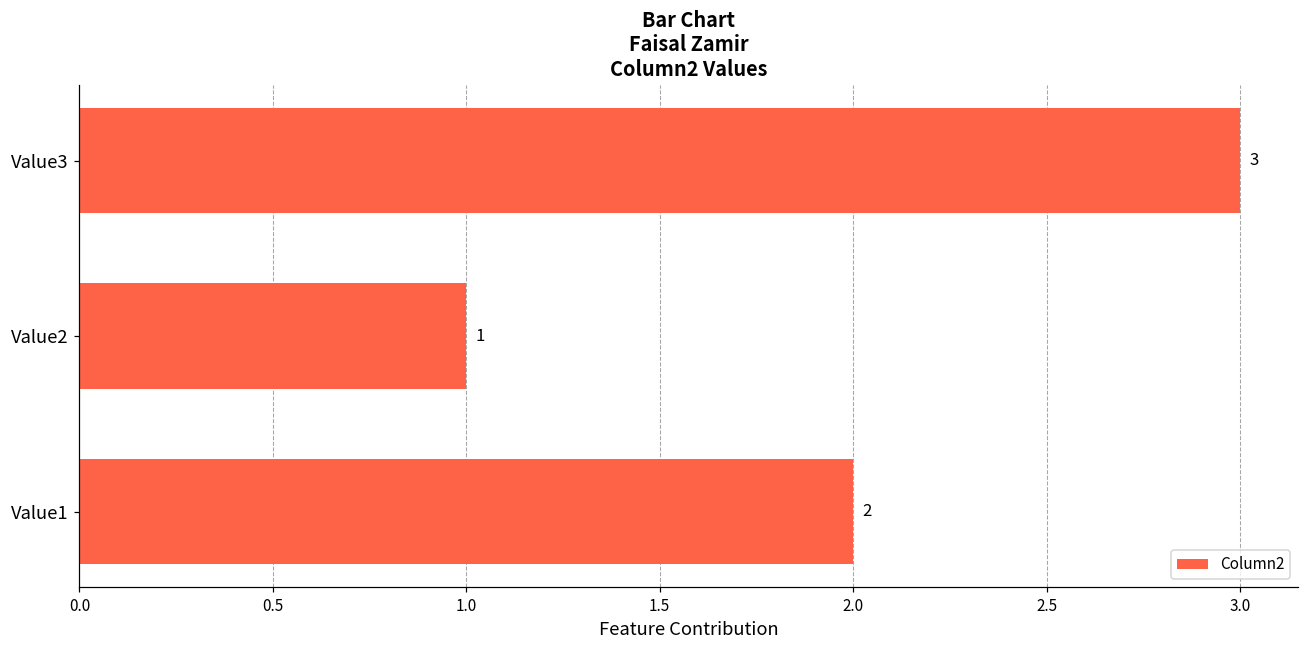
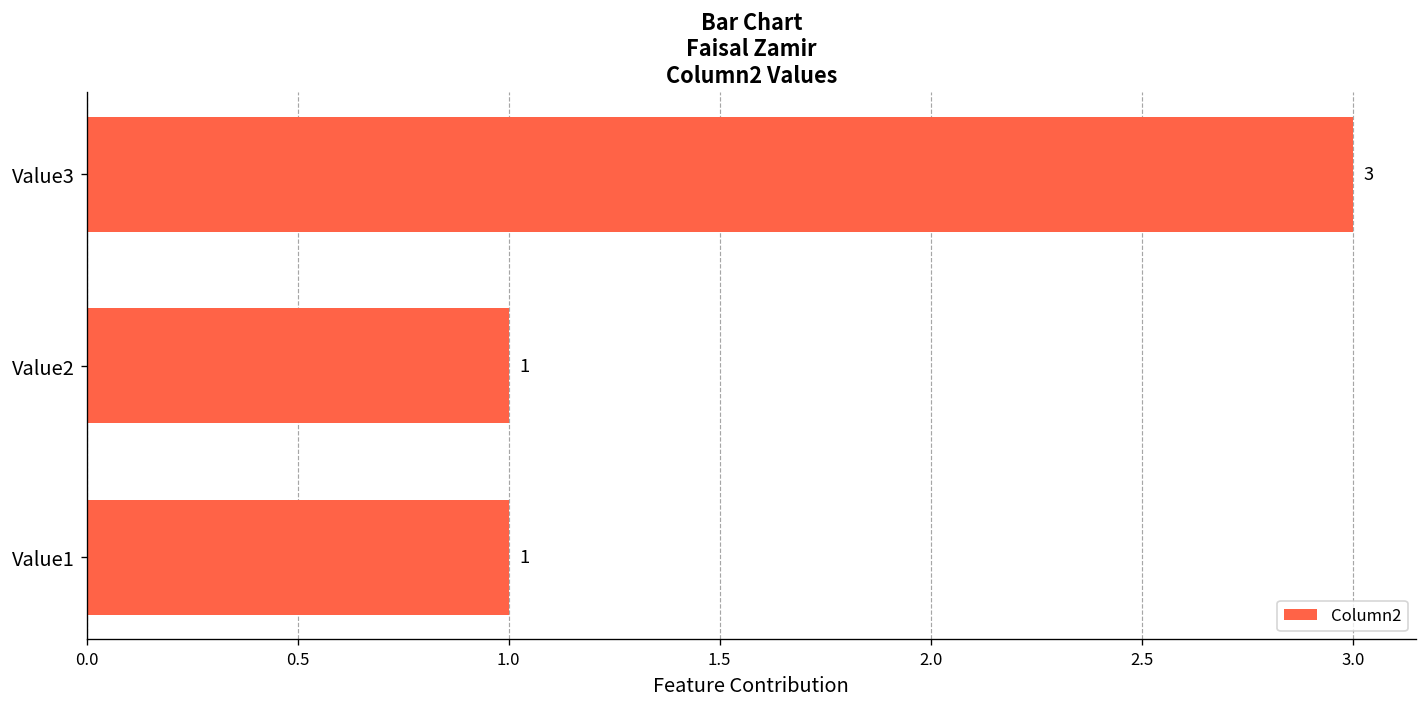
Value1: 2 -> 1
